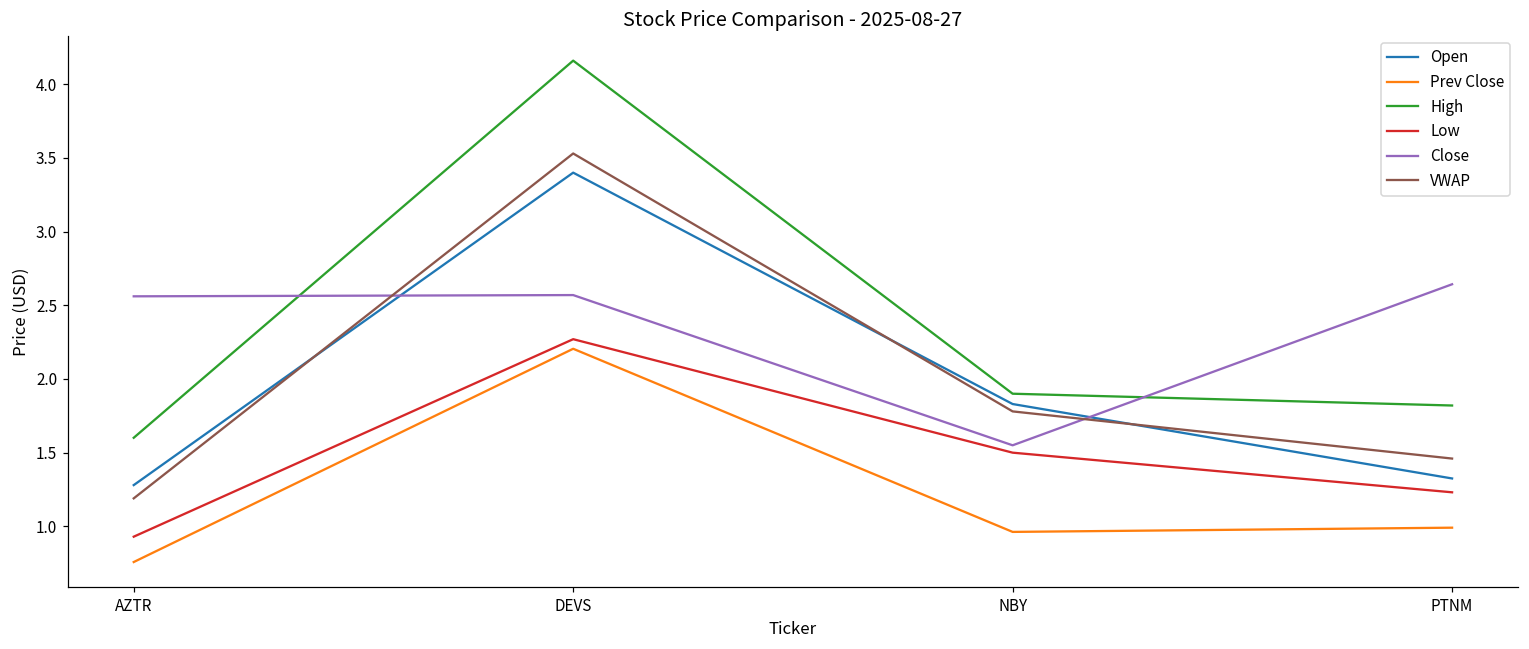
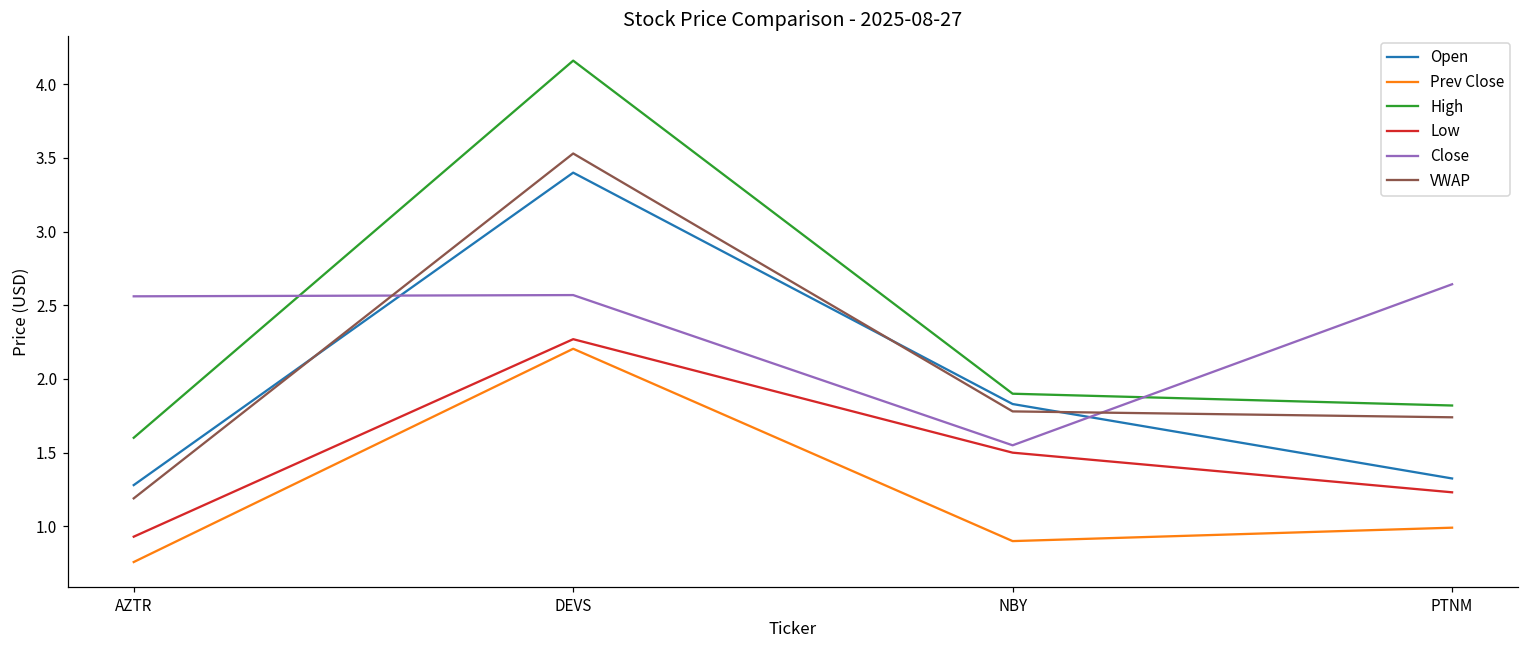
Prev Close, NBY: 0.96 -> 0.90
VWAP, PTNM: 1.46 -> 1.74
